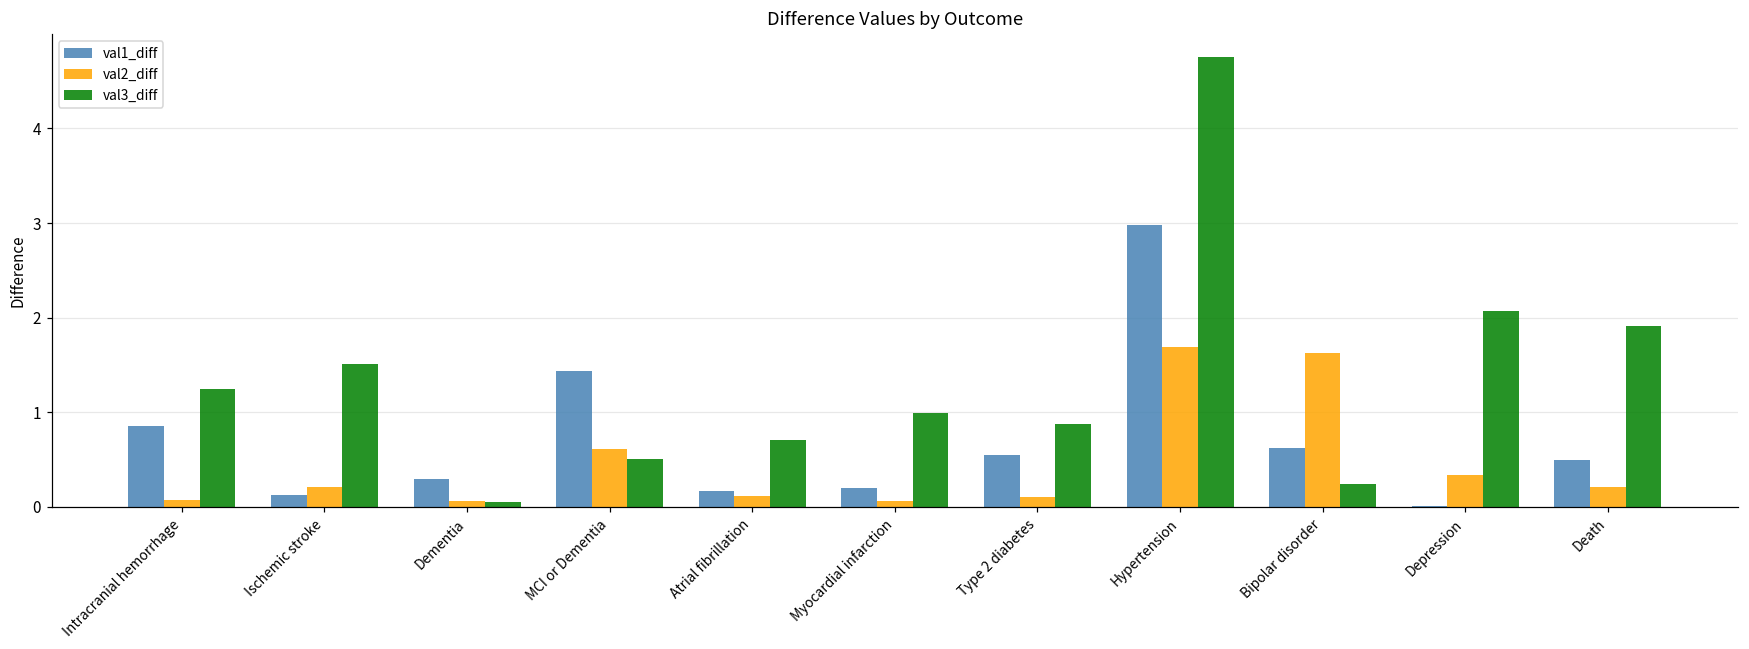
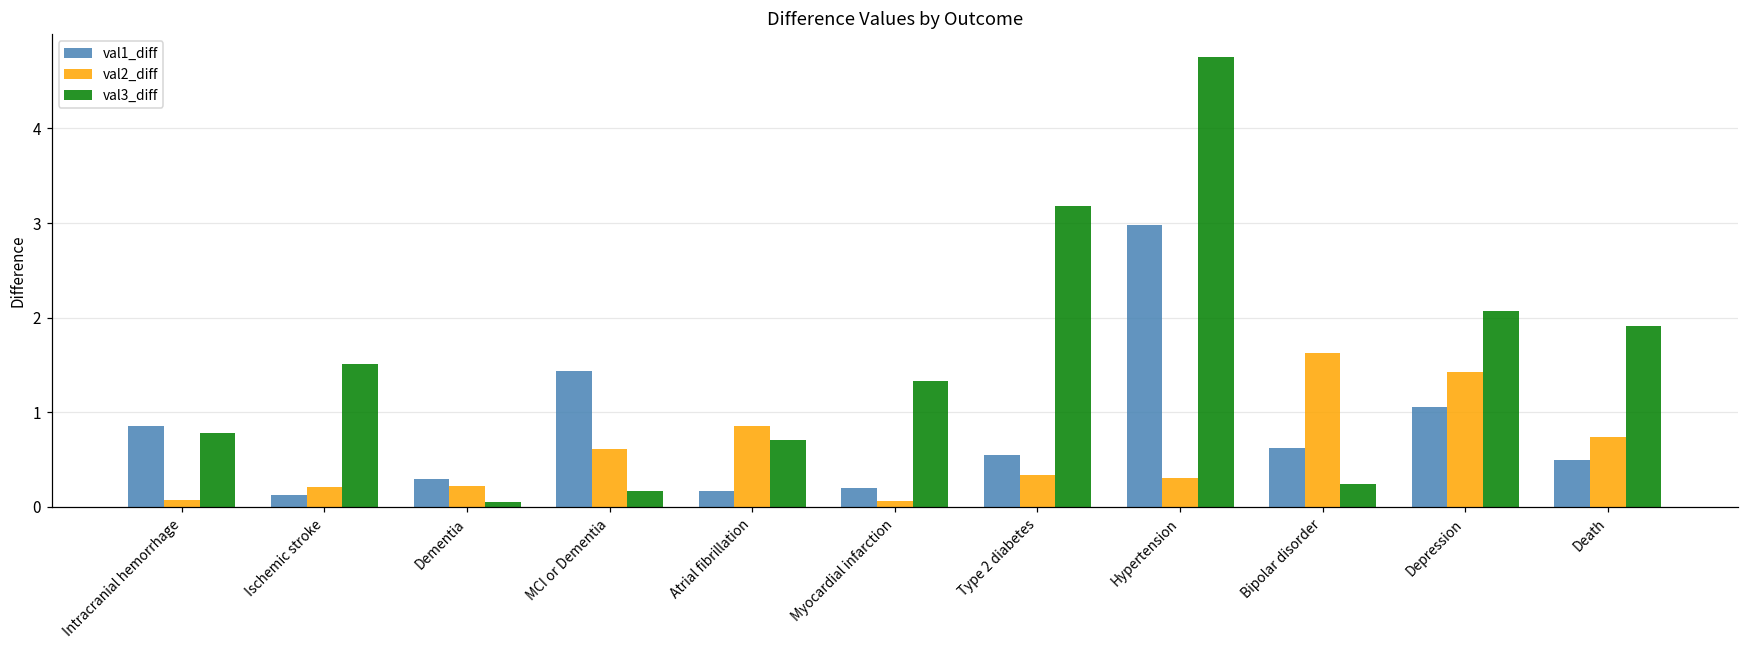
val3_diff, Intracranial hemorrhage: 1.2 -> 0.8
val2_diff, Dementia: 0.1 -> 0.2
val3_diff, MCI or Dementia: 0.5 -> 0.2
val2_diff, Atrial fibrillation: 0.1 -> 0.8
val3_diff, Myocardial infarction: 1.0 -> 1.3
val2_diff, Type 2 diabetes: 0.1 -> 0.3
val3_diff, Type 2 diabetes: 0.9 -> 3.2
val2_diff, Hypertension: 1.7 -> 0.3
val1_diff, Depression: 0.0 -> 1.1
val2_diff, Depression: 0.3 -> 1.4
val2_diff, Death: 0.2 -> 0.7
